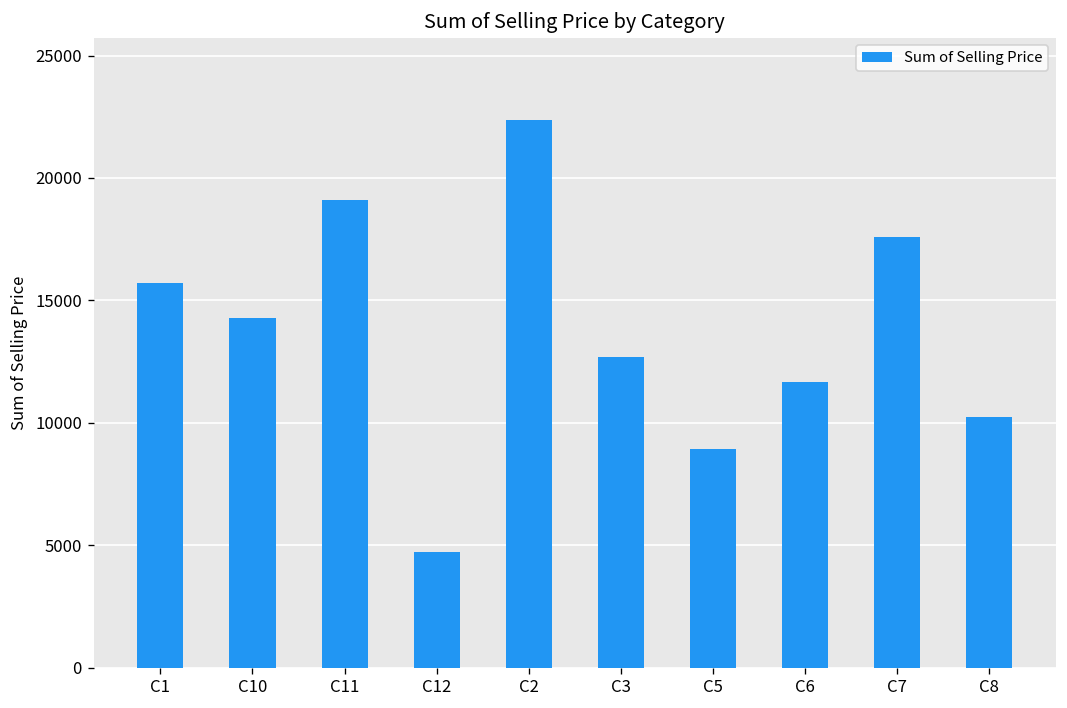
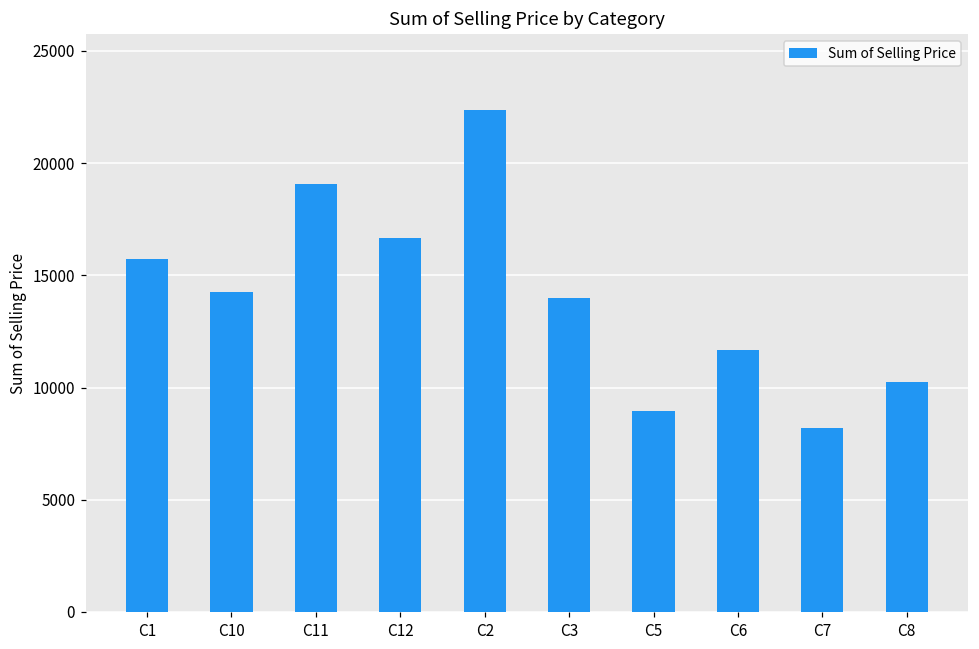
C12: 4700 -> 16700
C3: 12700 -> 14000
C7: 17600 -> 8200
